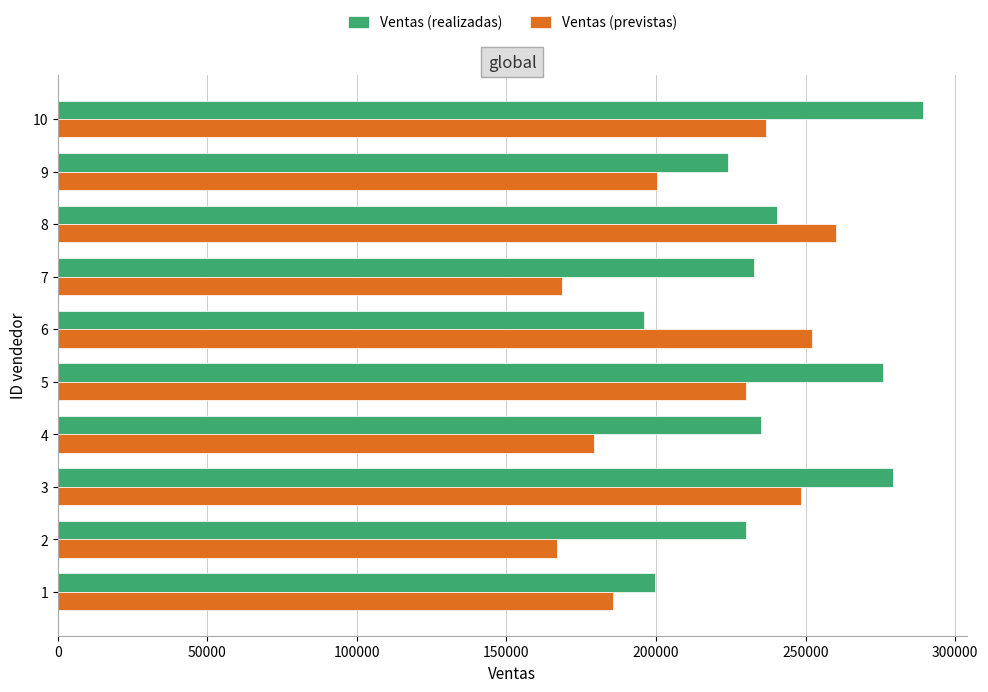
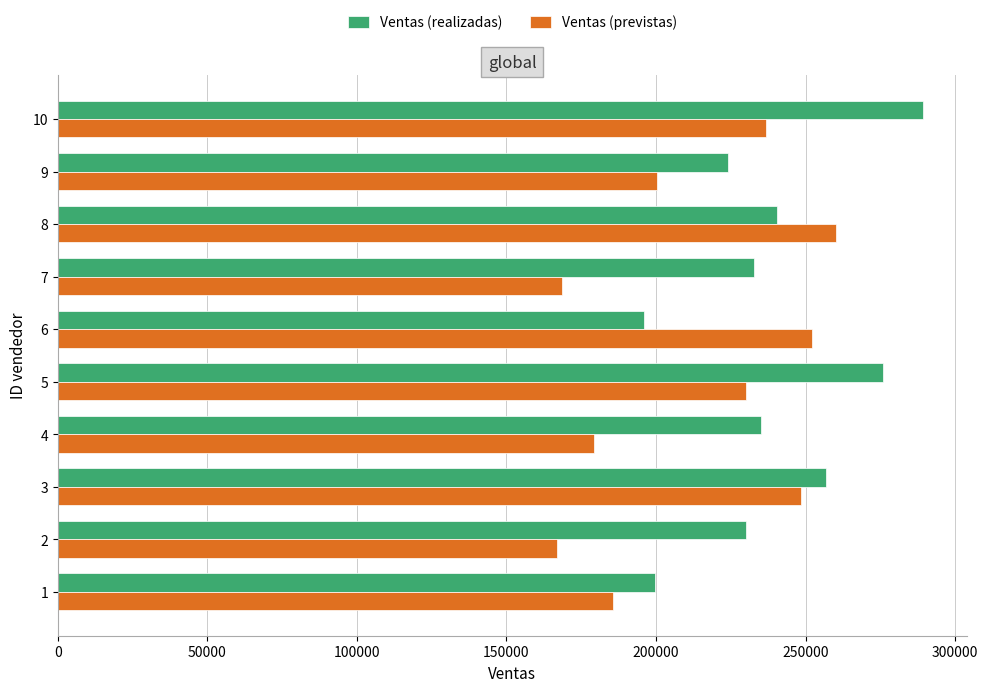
Ventas (realizadas), 3: 279000 -> 257000
